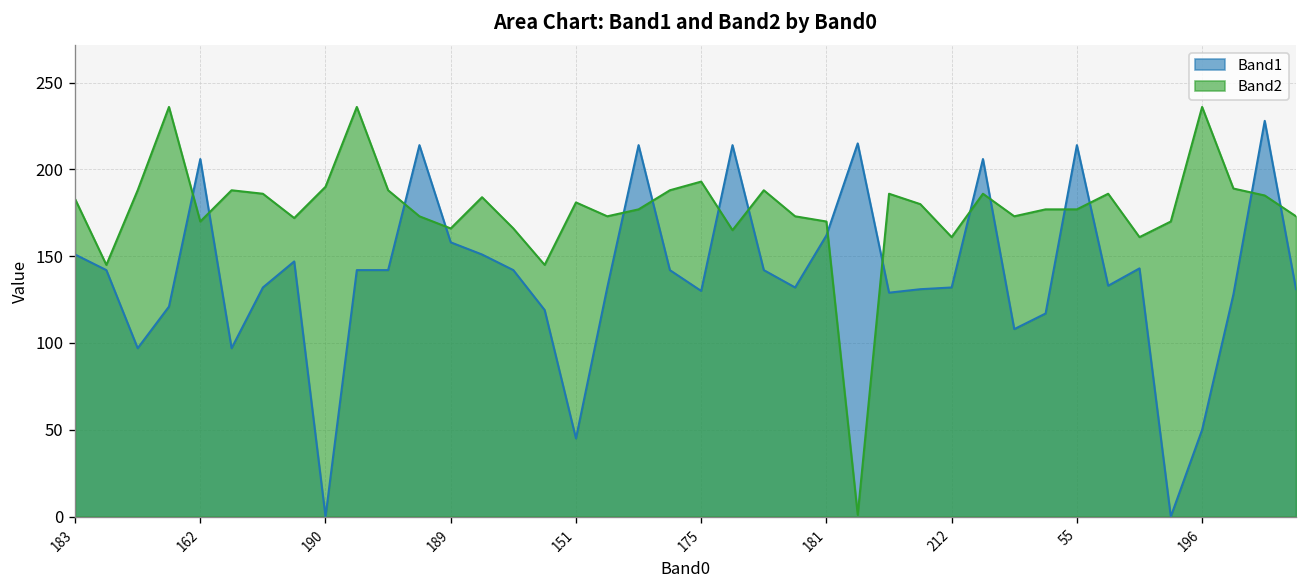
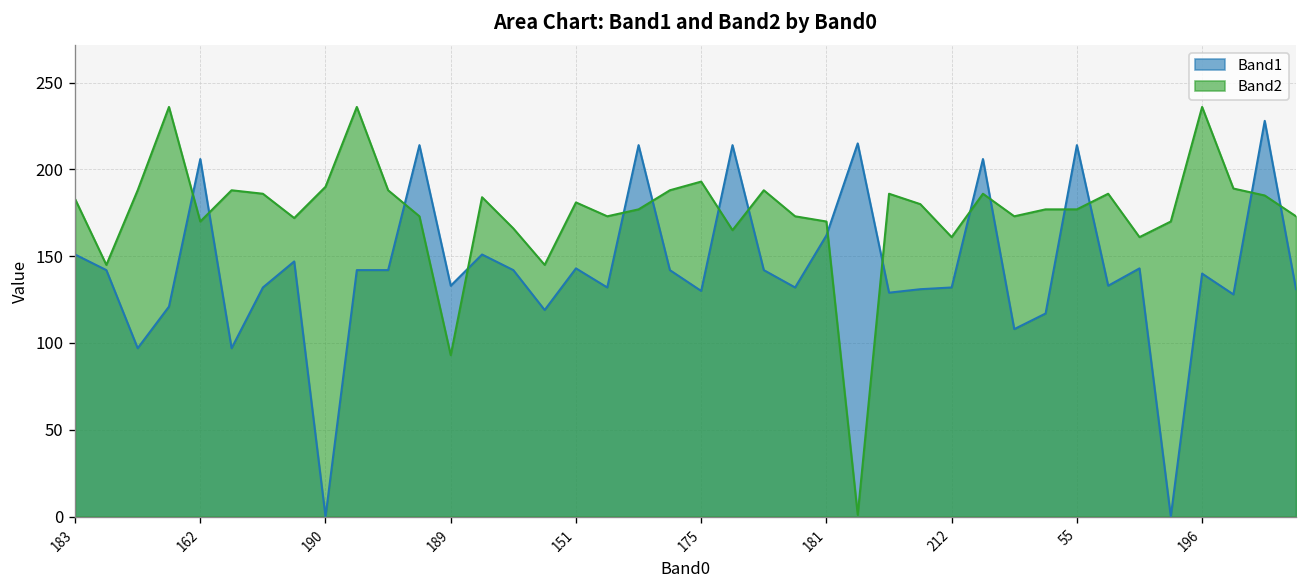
Band1, 189: 158 -> 133
Band2, 189: 166 -> 93
Band1, 151: 45 -> 143
Band1, 196: 50 -> 140
